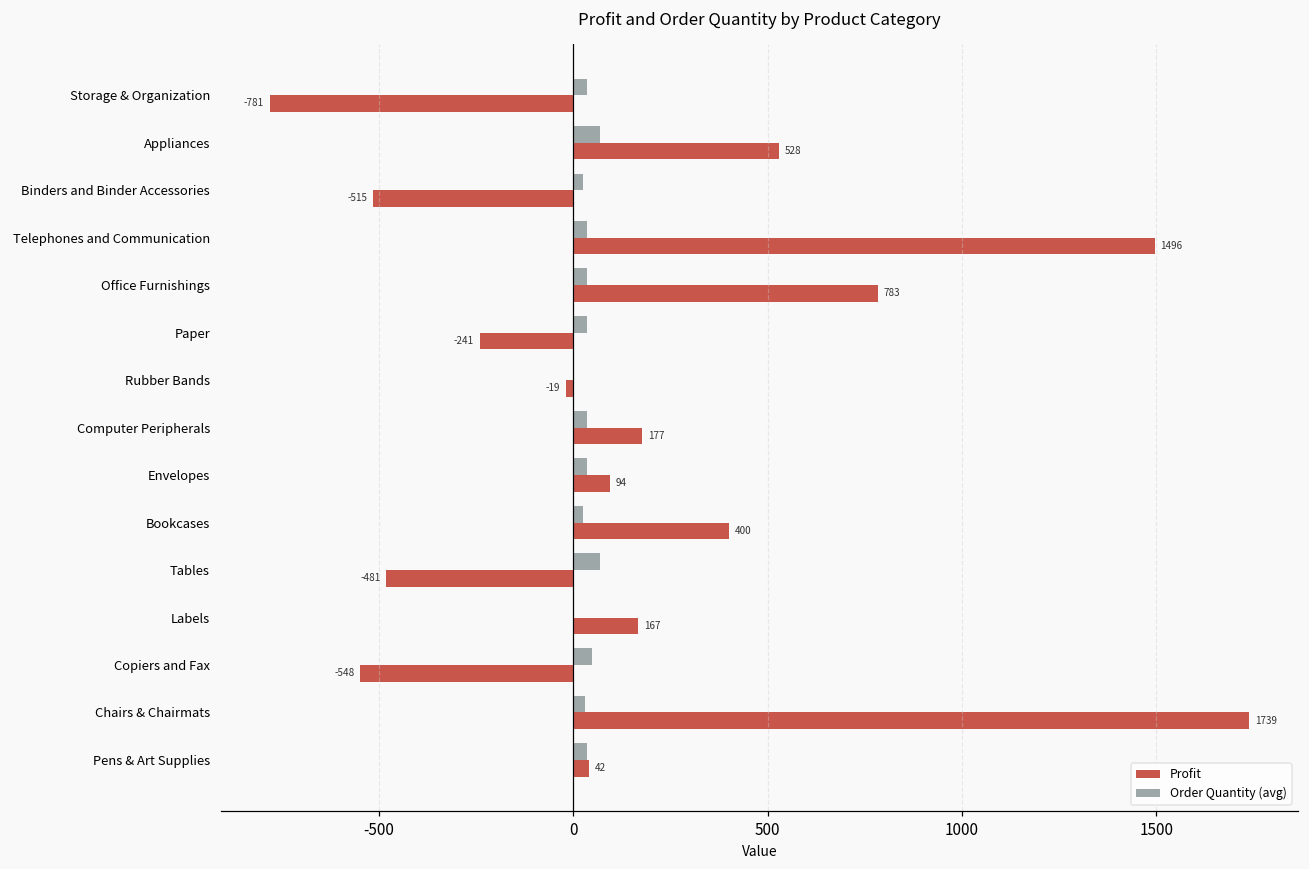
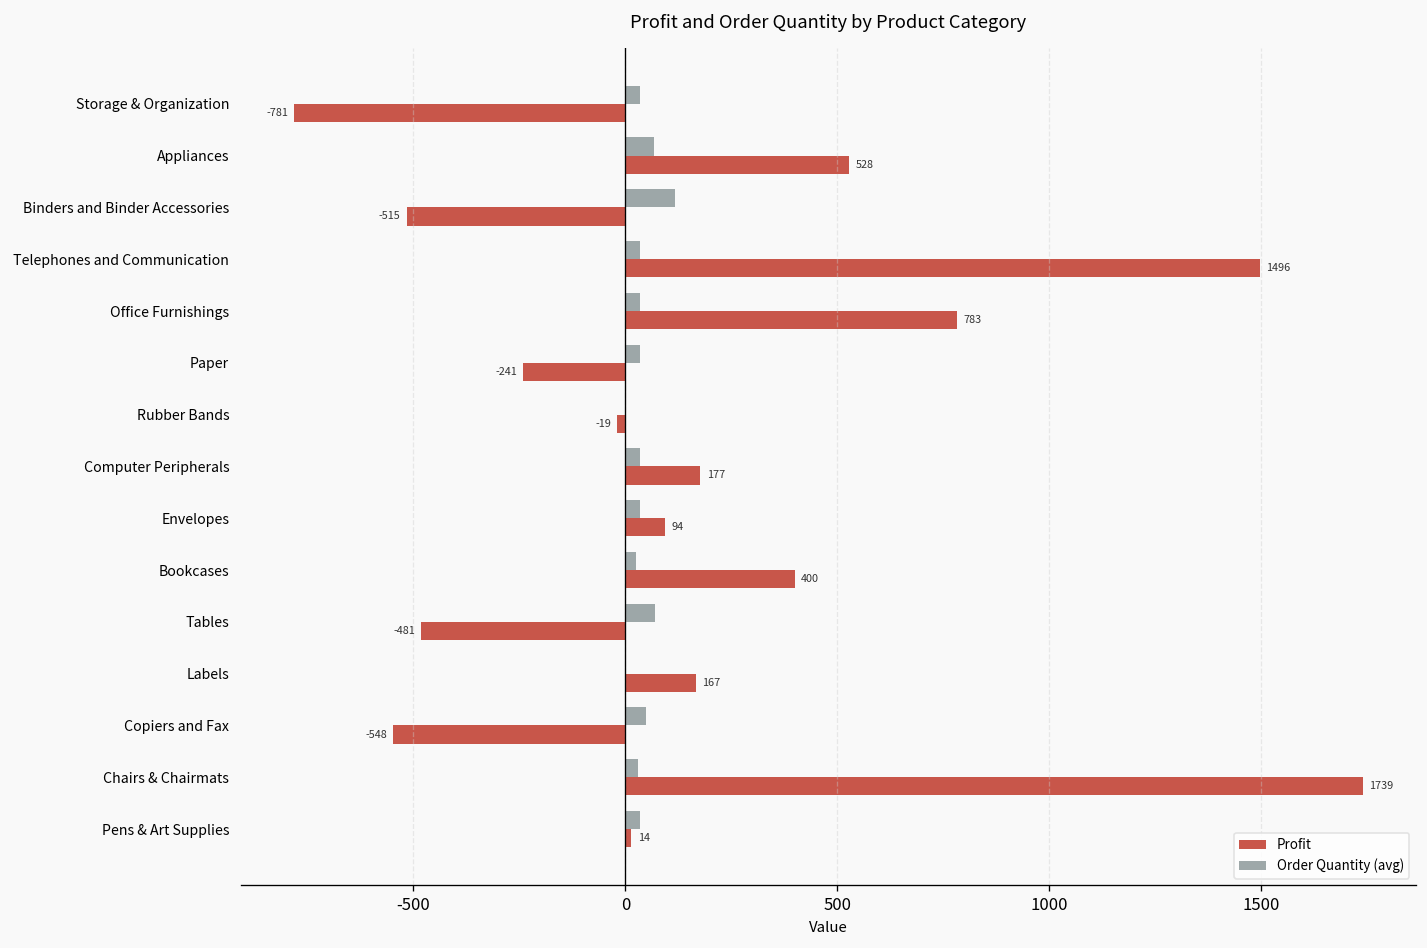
Order Quantity (avg), Binders and Binder Accessories: 30 -> 120
Profit, Pens & Art Supplies: 42 -> 14
